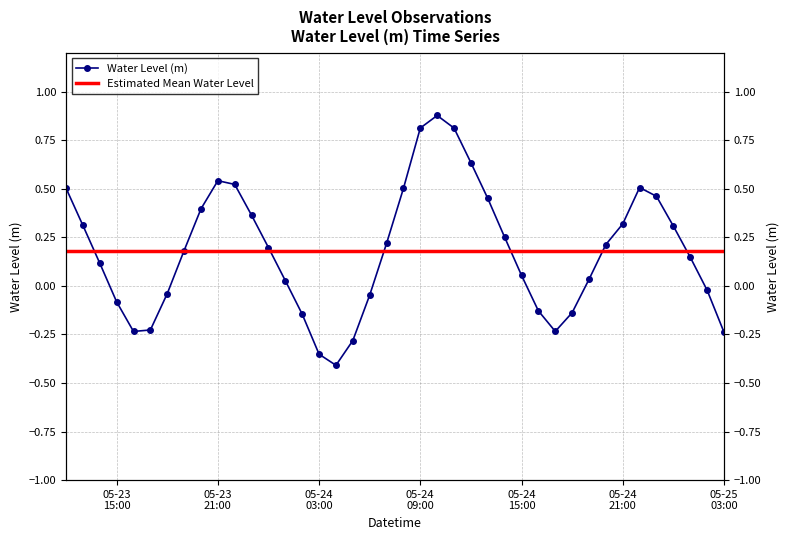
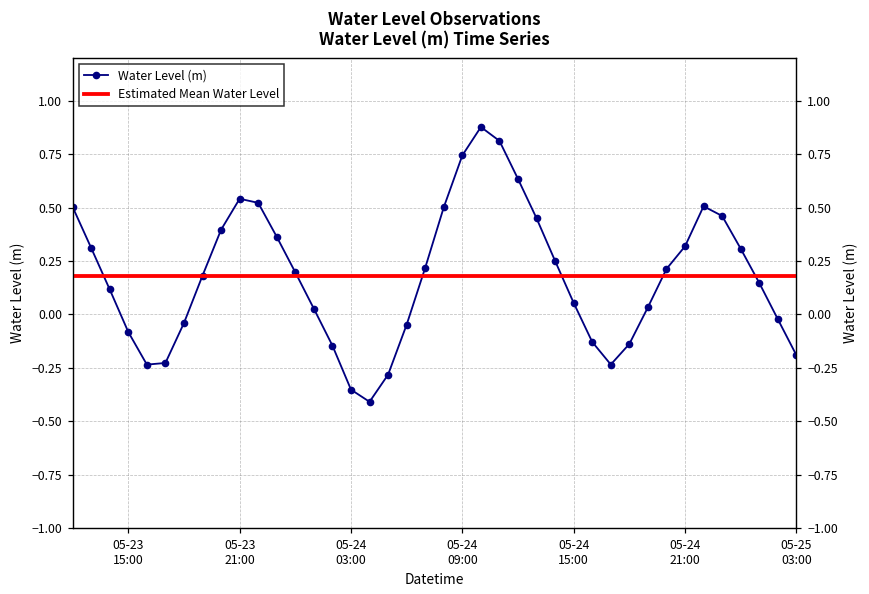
05-24 09:00: 0.81 -> 0.74
05-25 03:00: -0.24 -> -0.19
